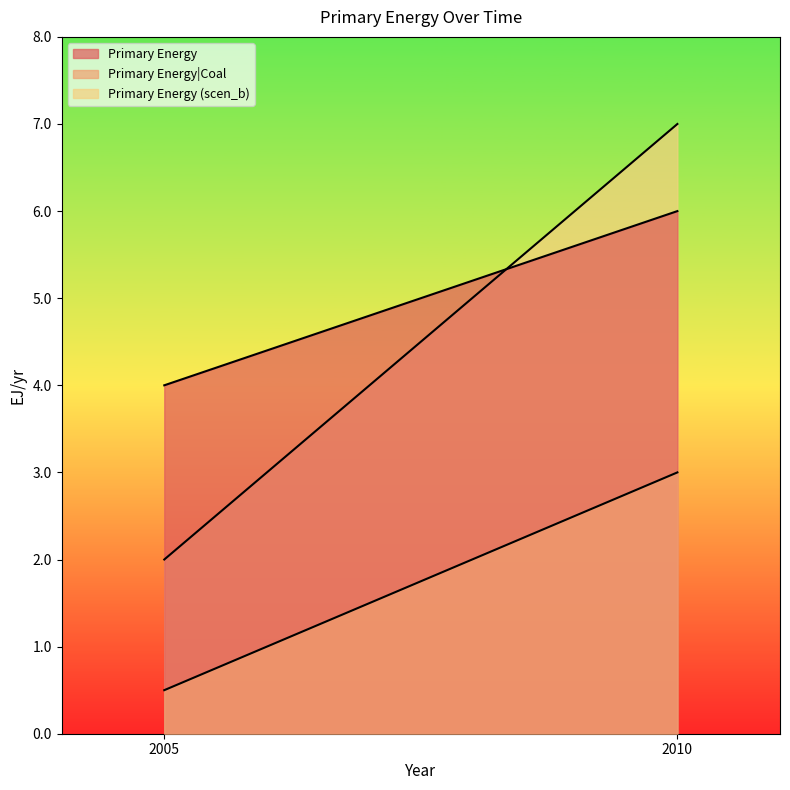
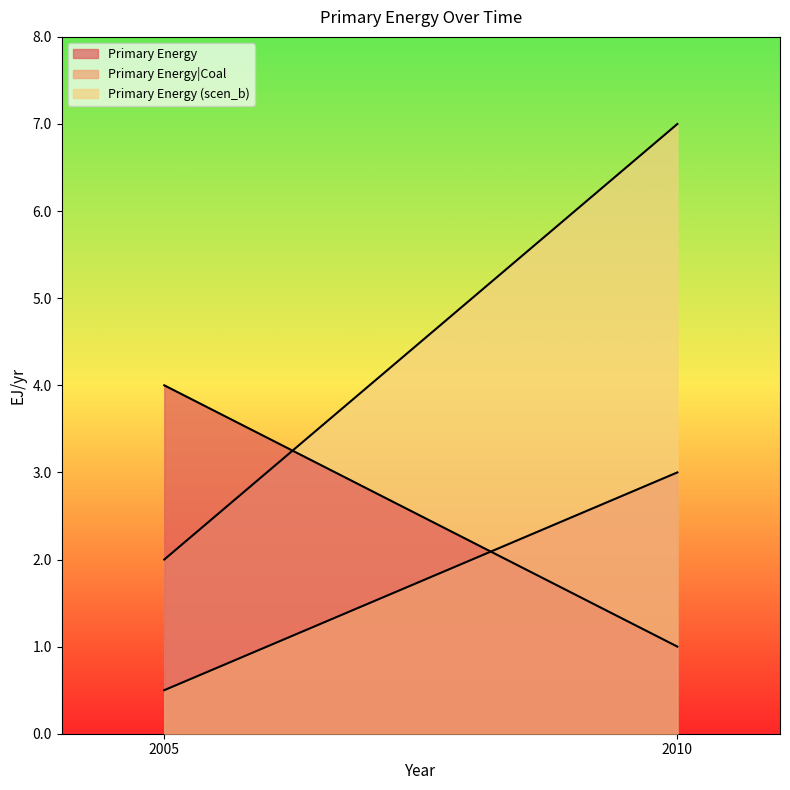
Primary Energy, 2010: 6 -> 1
